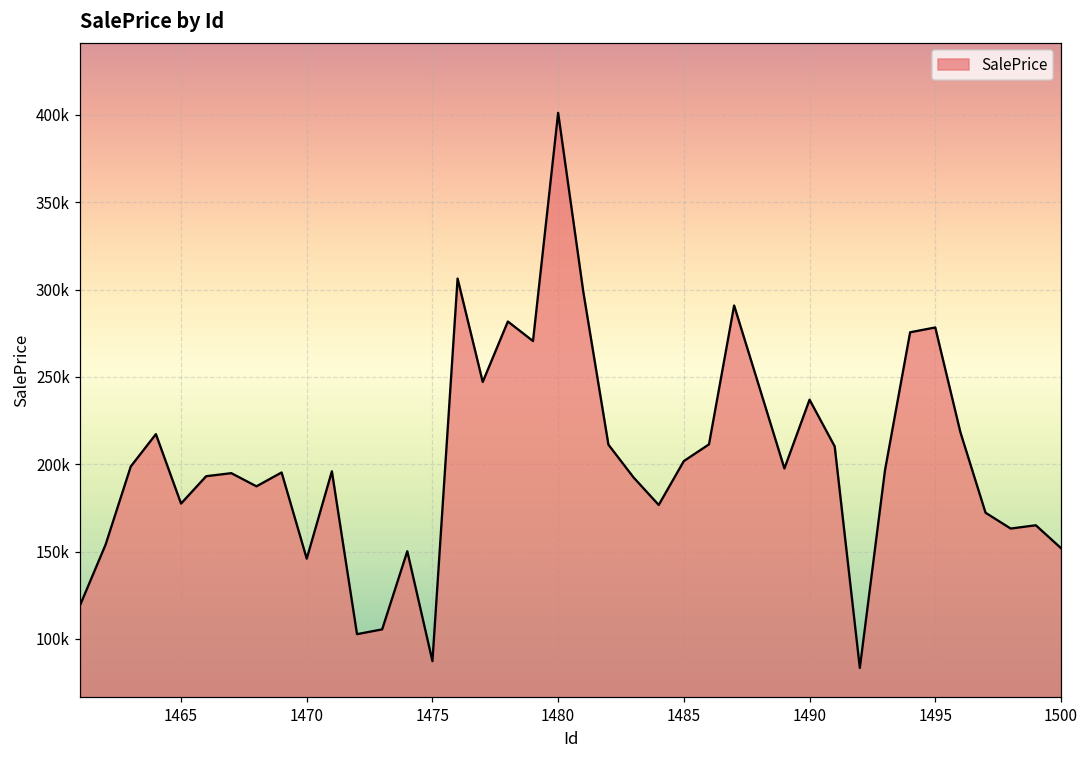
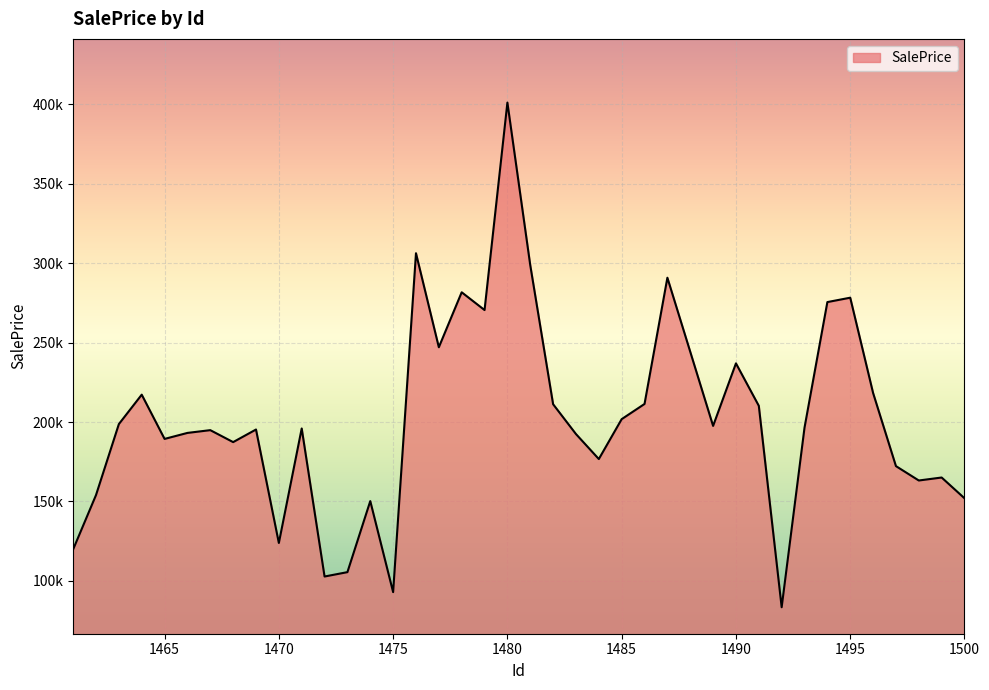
1465: 177000 -> 189000
1470: 146000 -> 124000
1475: 87000 -> 93000
